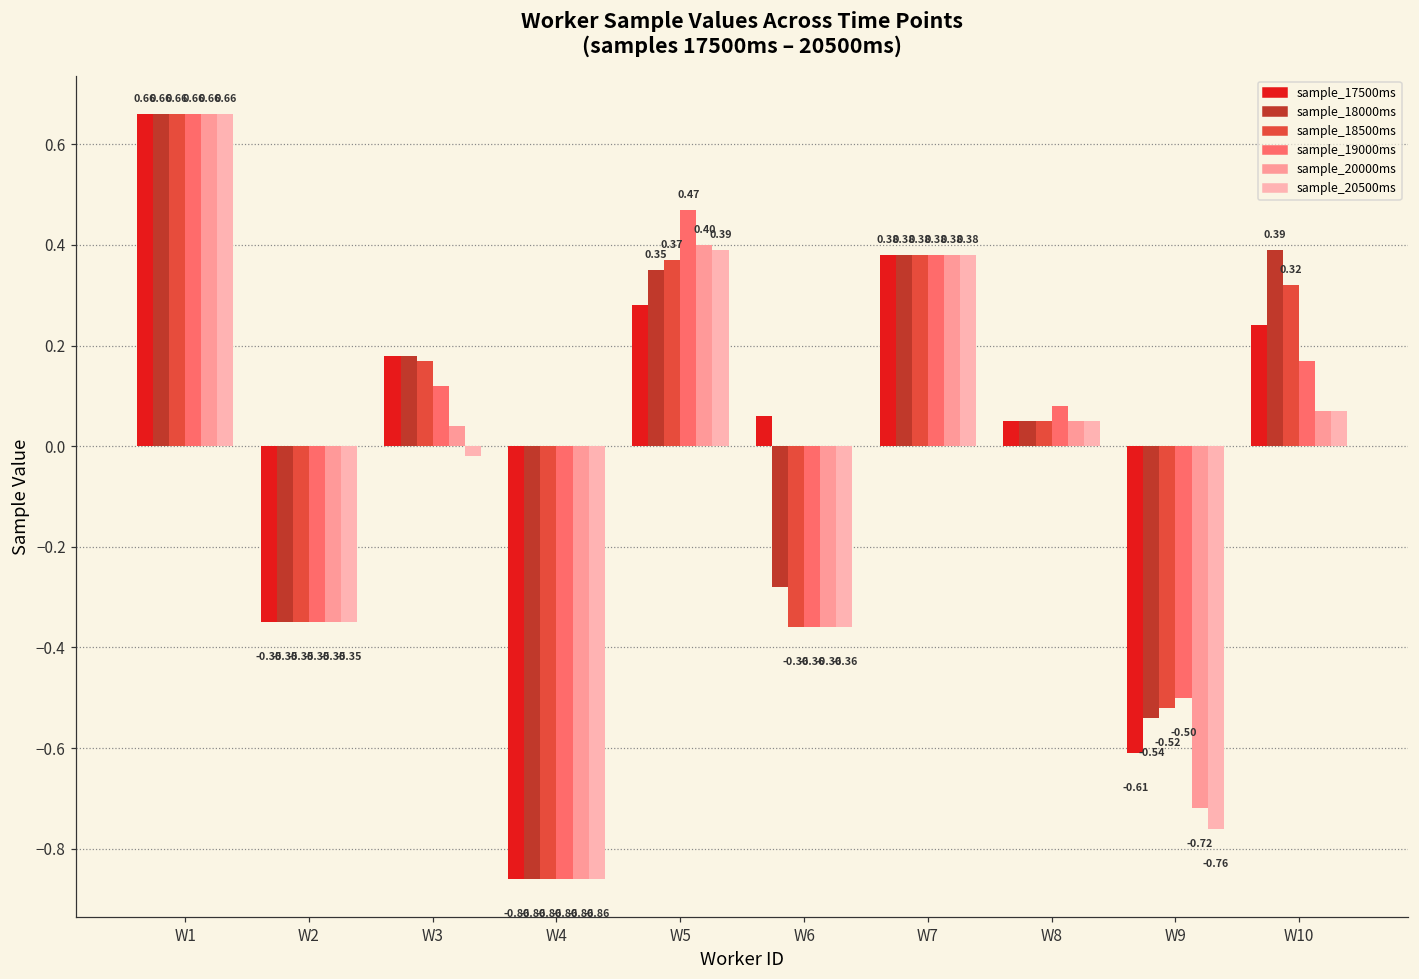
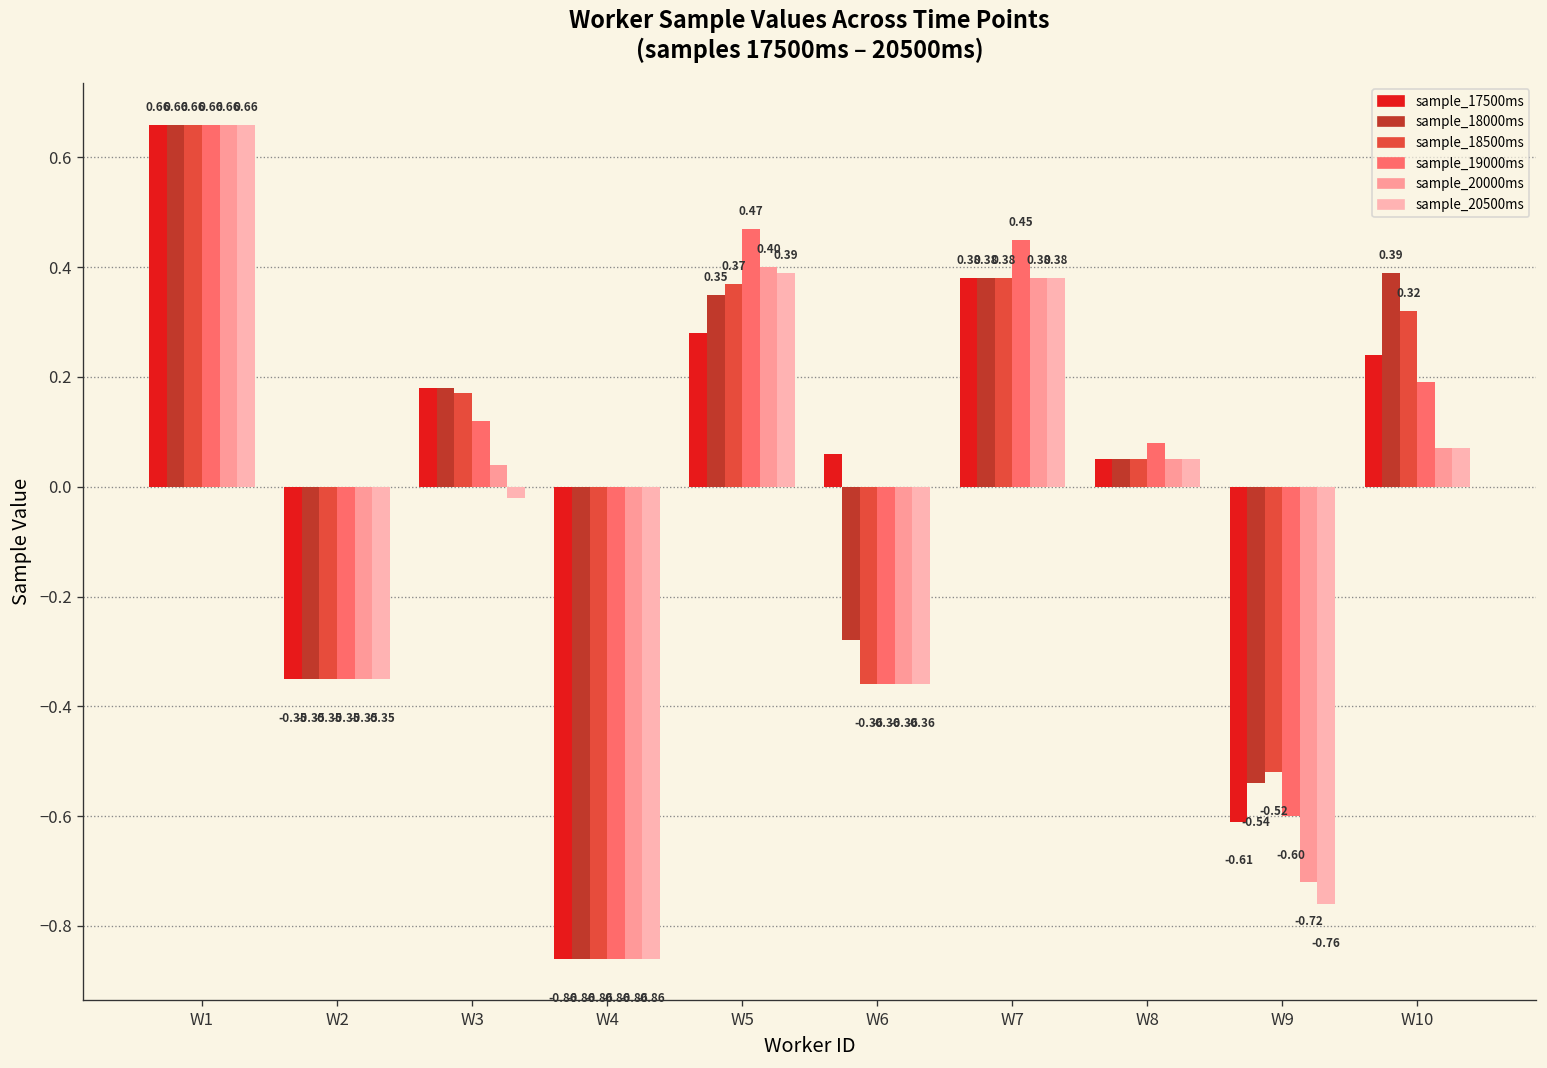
sample_19000ms, W7: 0.38 -> 0.45
sample_19000ms, W9: -0.50 -> -0.60
sample_19000ms, W10: 0.17 -> 0.19
